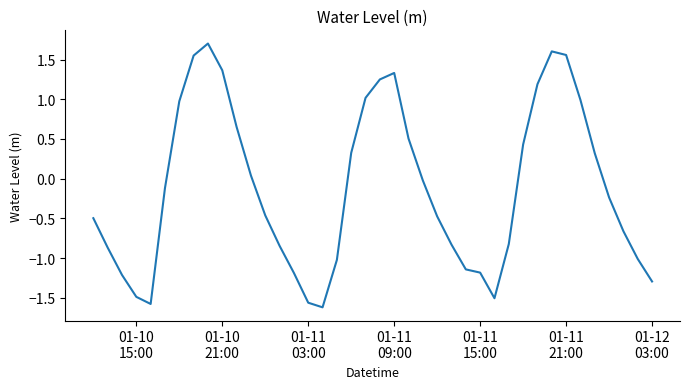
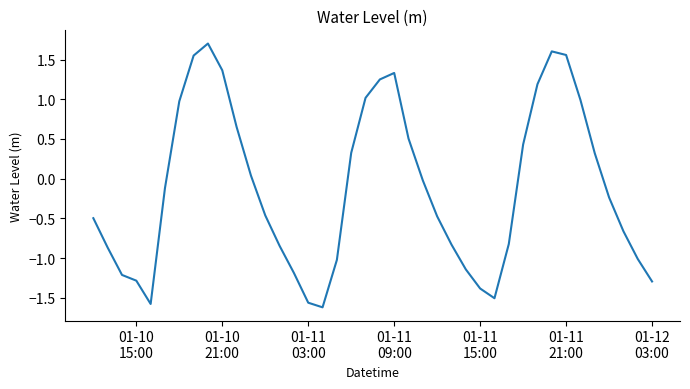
01-10 15:00: -1.5 -> -1.3
01-11 15:00: -1.2 -> -1.4
